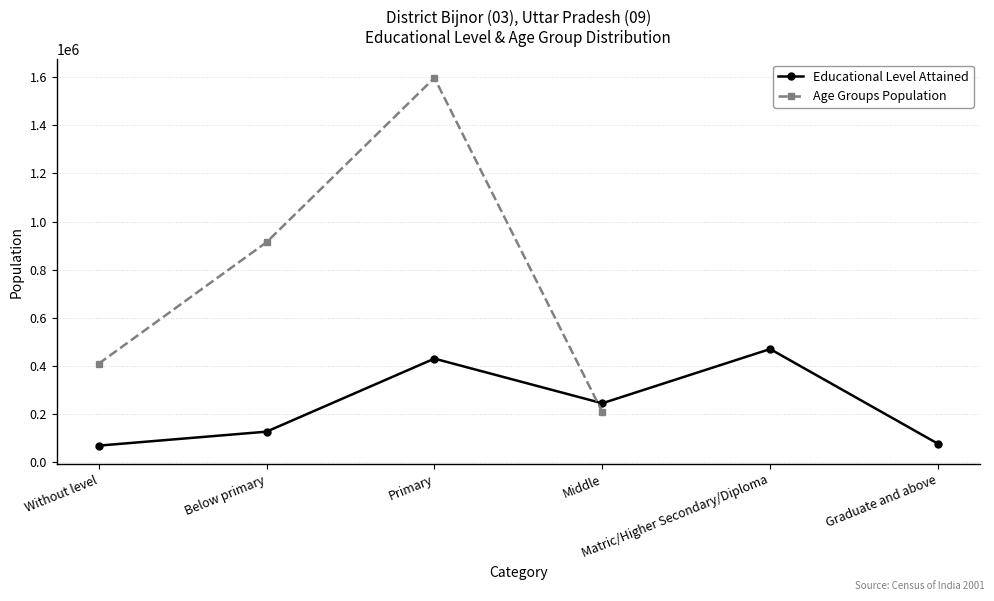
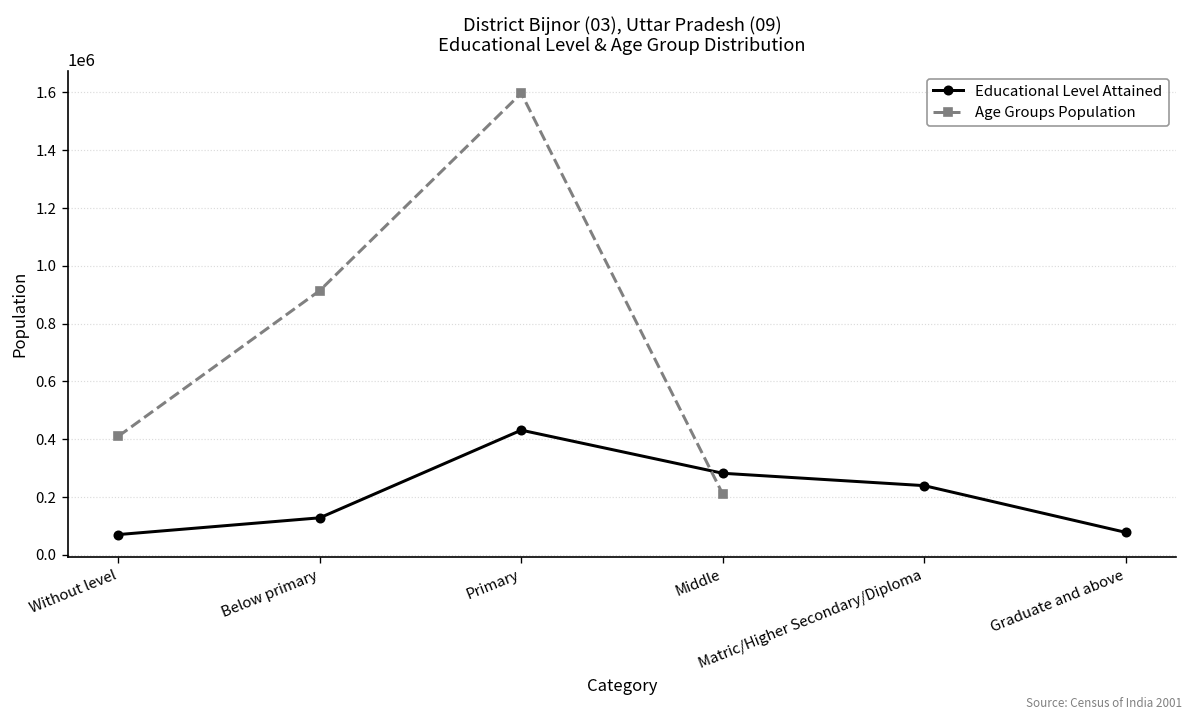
Educational Level Attained, Middle: 250000 -> 280000
Educational Level Attained, Matric/Higher Secondary/Diploma: 470000 -> 240000
